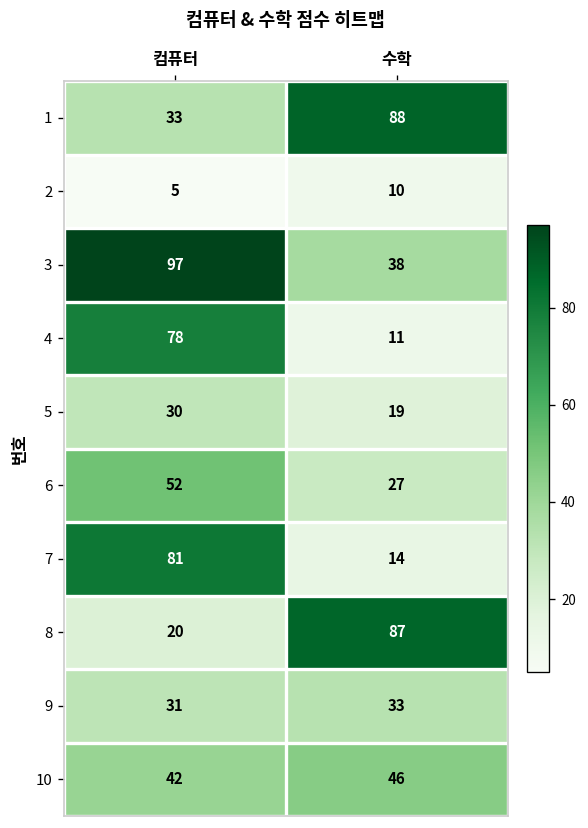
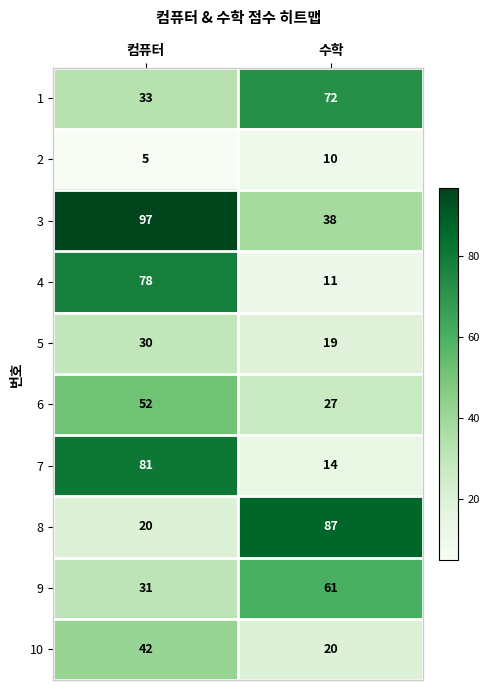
1, 수학: 88 -> 72
9, 수학: 33 -> 61
10, 수학: 46 -> 20
